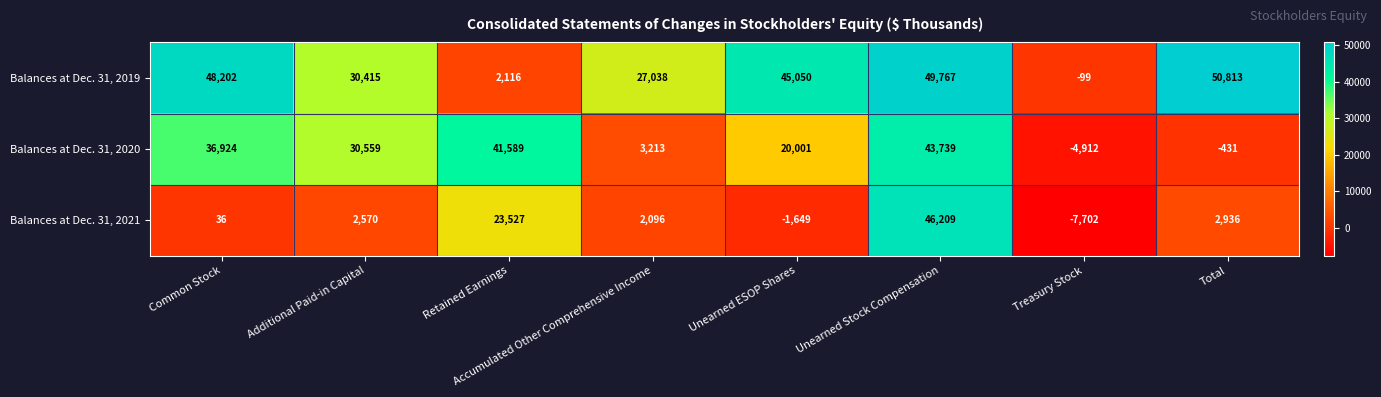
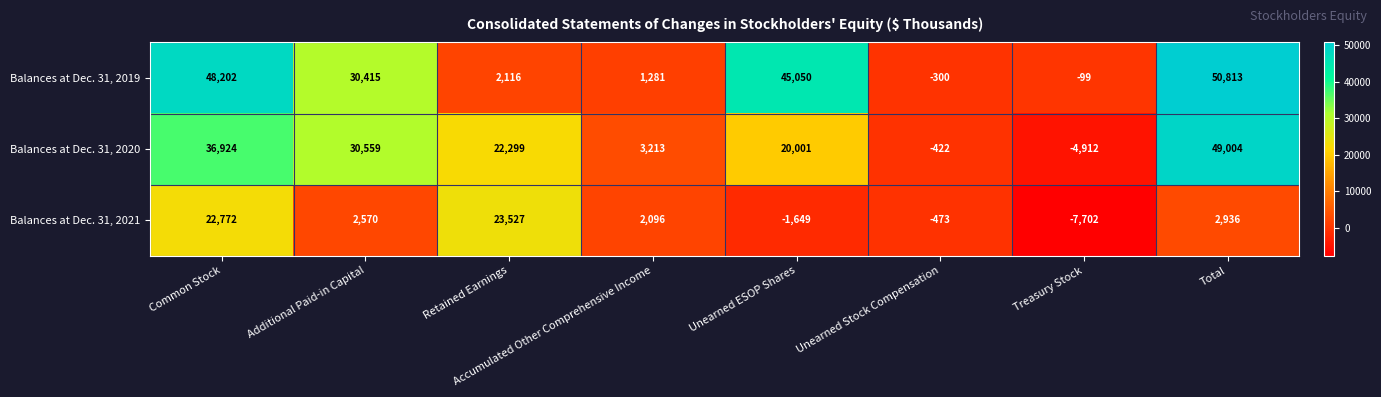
Balances at Dec. 31, 2019, Accumulated Other Comprehensive Income: 27,038 -> 1,281
Balances at Dec. 31, 2019, Unearned Stock Compensation: 49,767 -> -300
Balances at Dec. 31, 2020, Retained Earnings: 41,589 -> 22,299
Balances at Dec. 31, 2020, Unearned Stock Compensation: 43,739 -> -422
Balances at Dec. 31, 2020, Total: -431 -> 49,004
Balances at Dec. 31, 2021, Common Stock: 36 -> 22,772
Balances at Dec. 31, 2021, Unearned Stock Compensation: 46,209 -> -473
